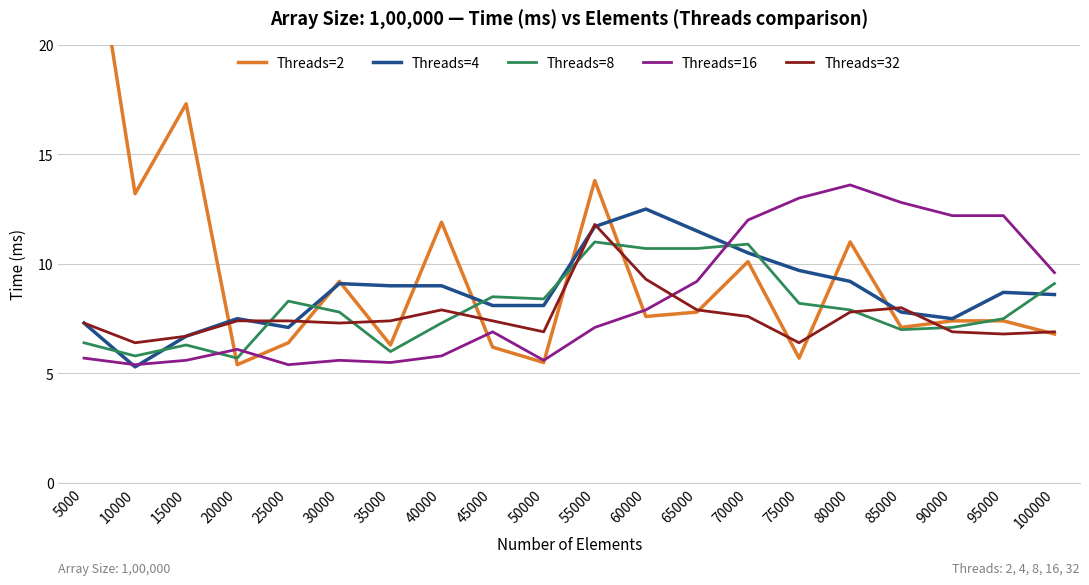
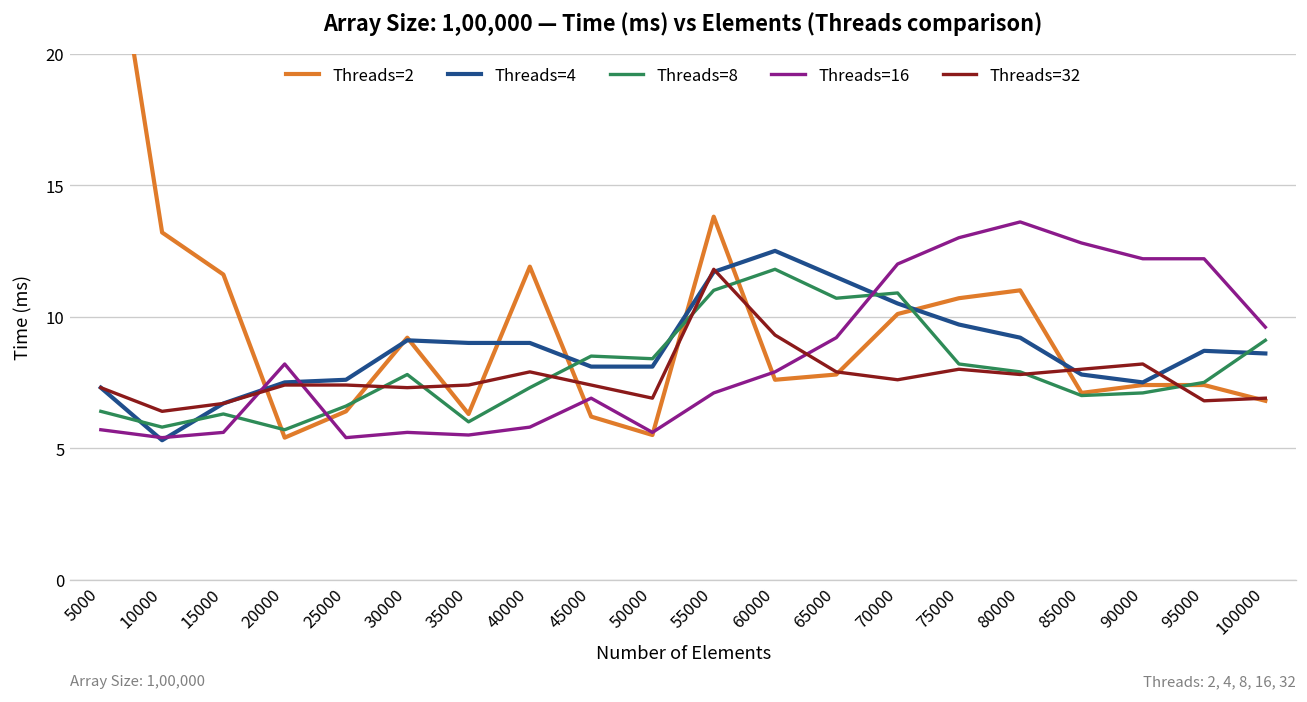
Threads=2, 15000: 17.3 -> 11.6
Threads=16, 20000: 6.1 -> 8.2
Threads=4, 25000: 7.1 -> 7.6
Threads=8, 25000: 8.3 -> 6.6
Threads=8, 60000: 10.7 -> 11.8
Threads=2, 75000: 5.7 -> 10.7
Threads=32, 75000: 6.4 -> 8.0
Threads=32, 90000: 6.9 -> 8.2
